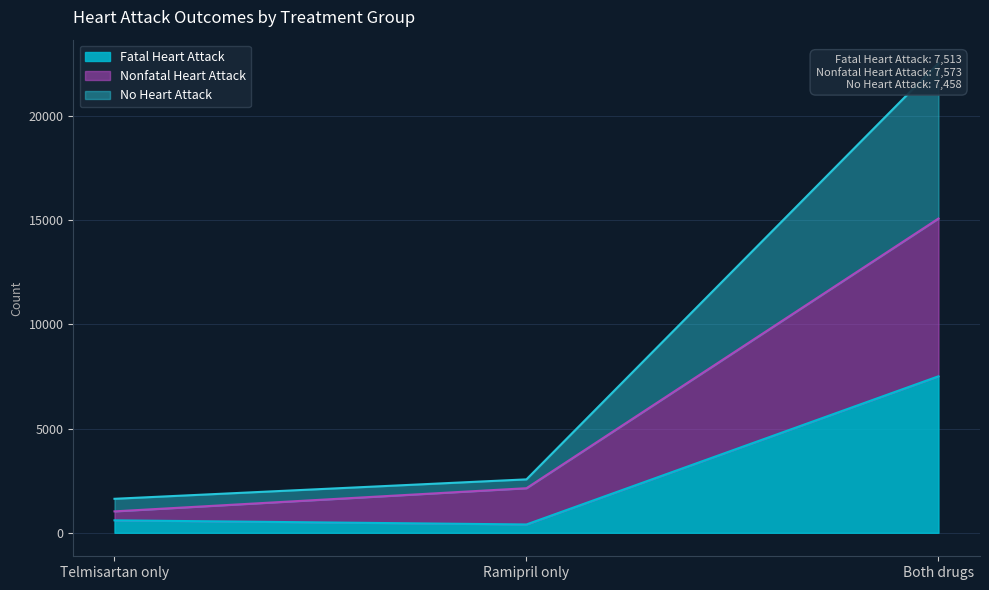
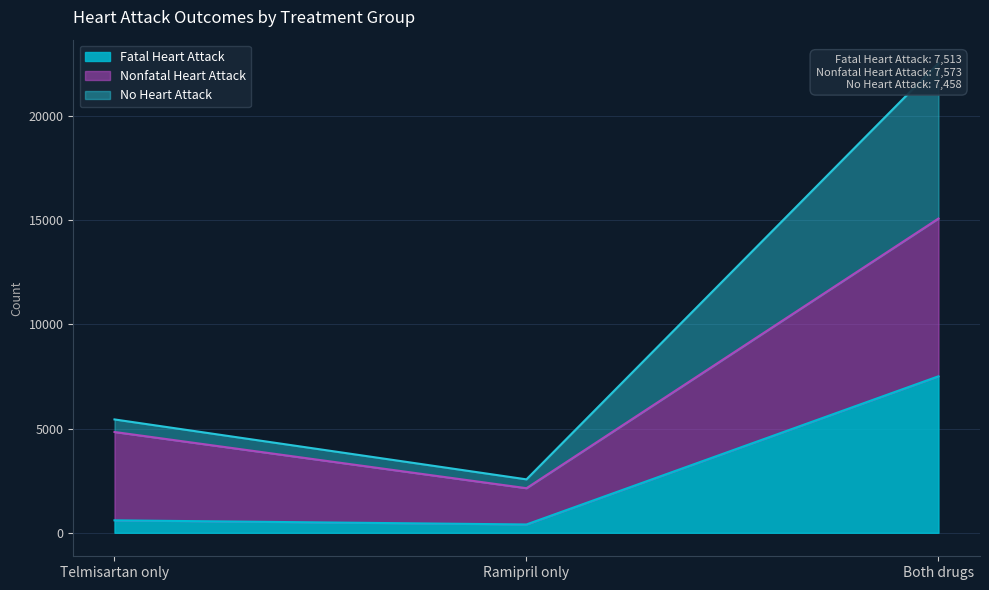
Nonfatal Heart Attack, Telmisartan only: 400 -> 4200
